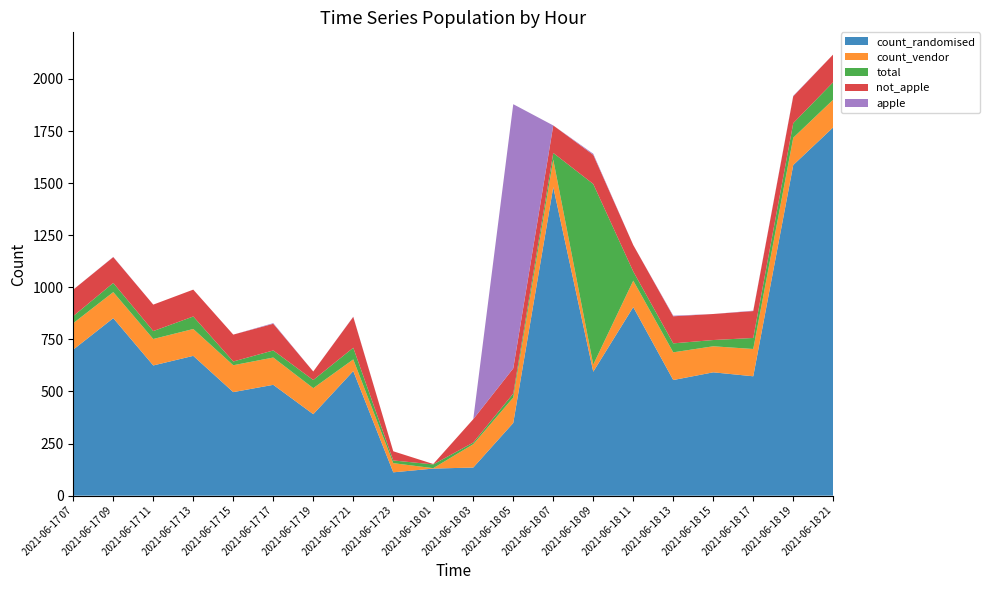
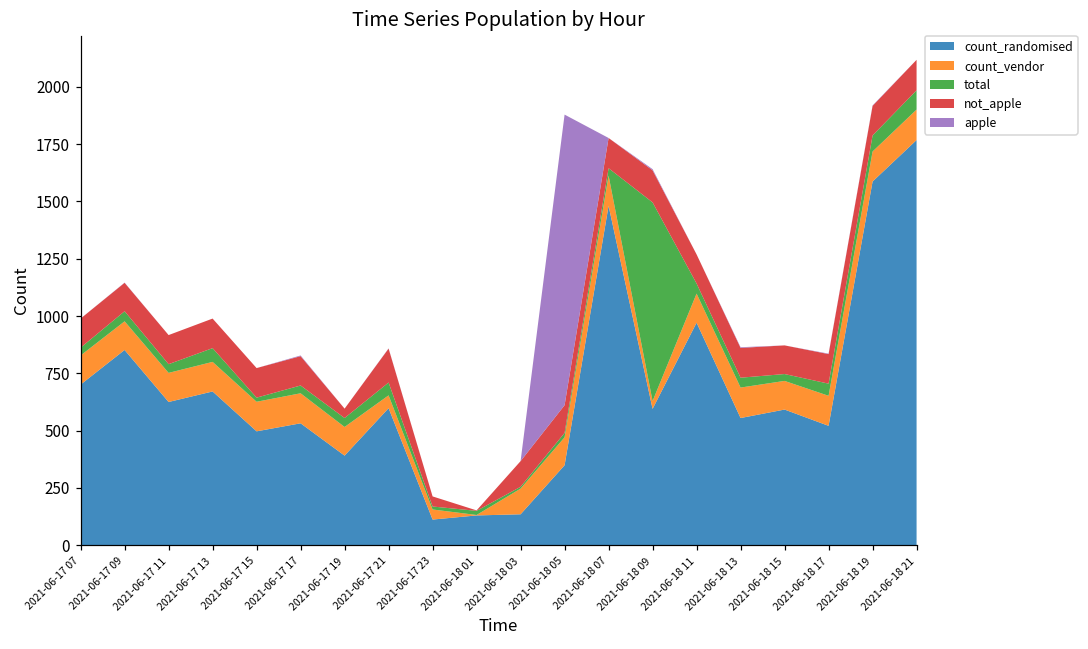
count_randomised, 2021-06-18 11: 910 -> 970
count_randomised, 2021-06-18 17: 570 -> 520
